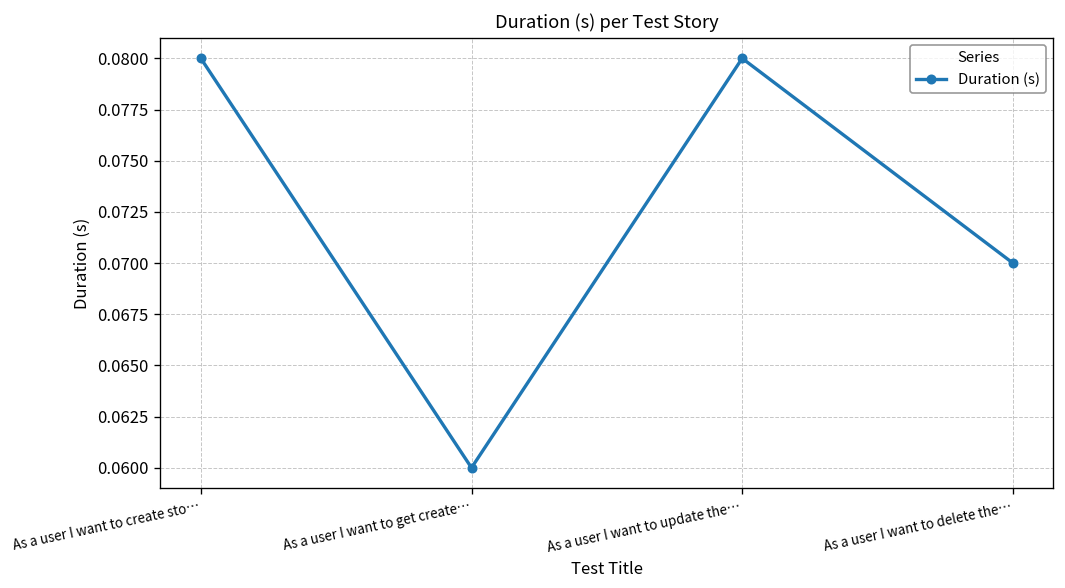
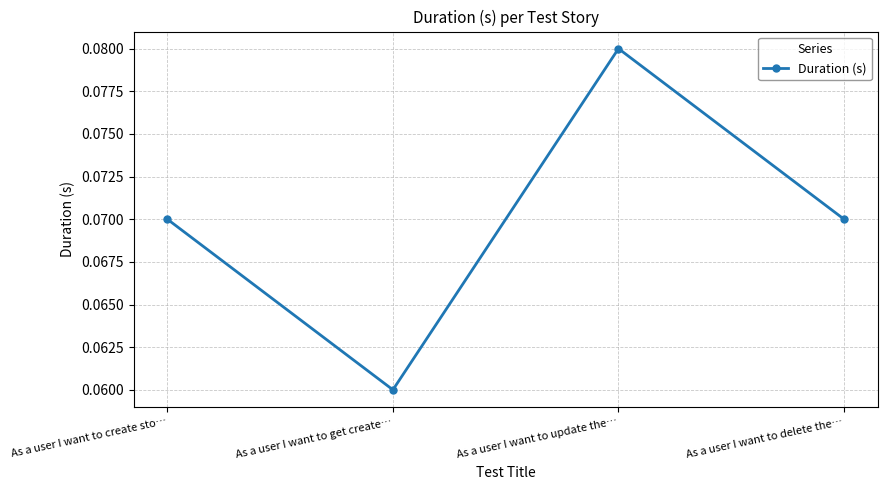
As a user I want to create sto…: 0.08 -> 0.07
